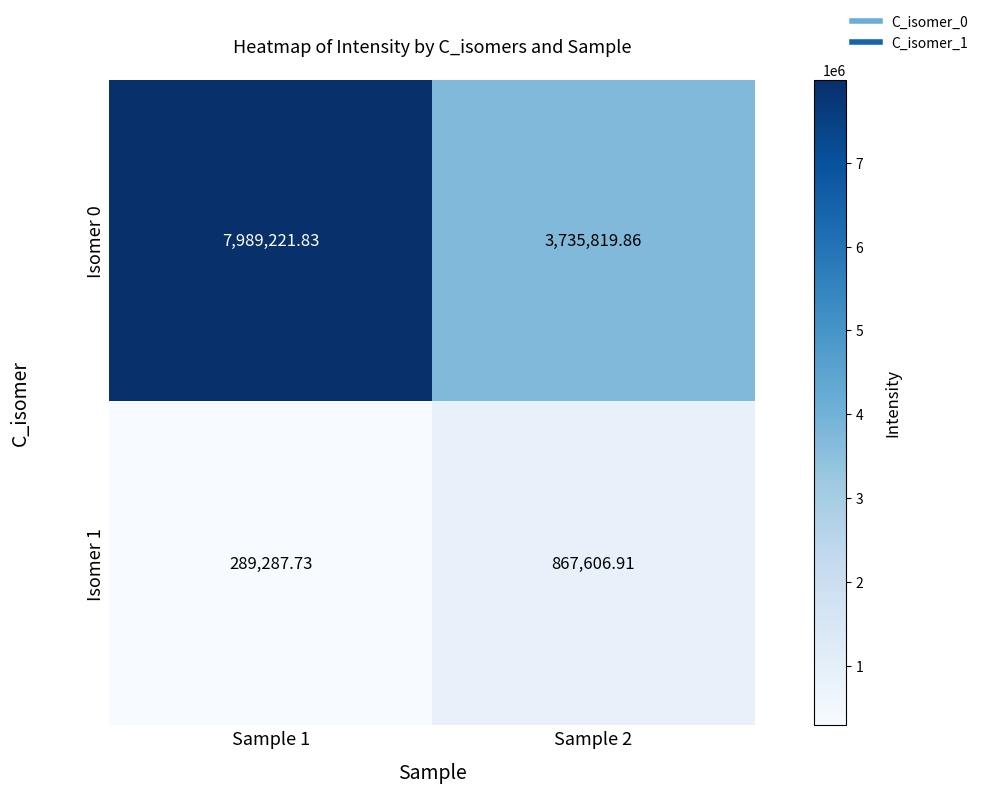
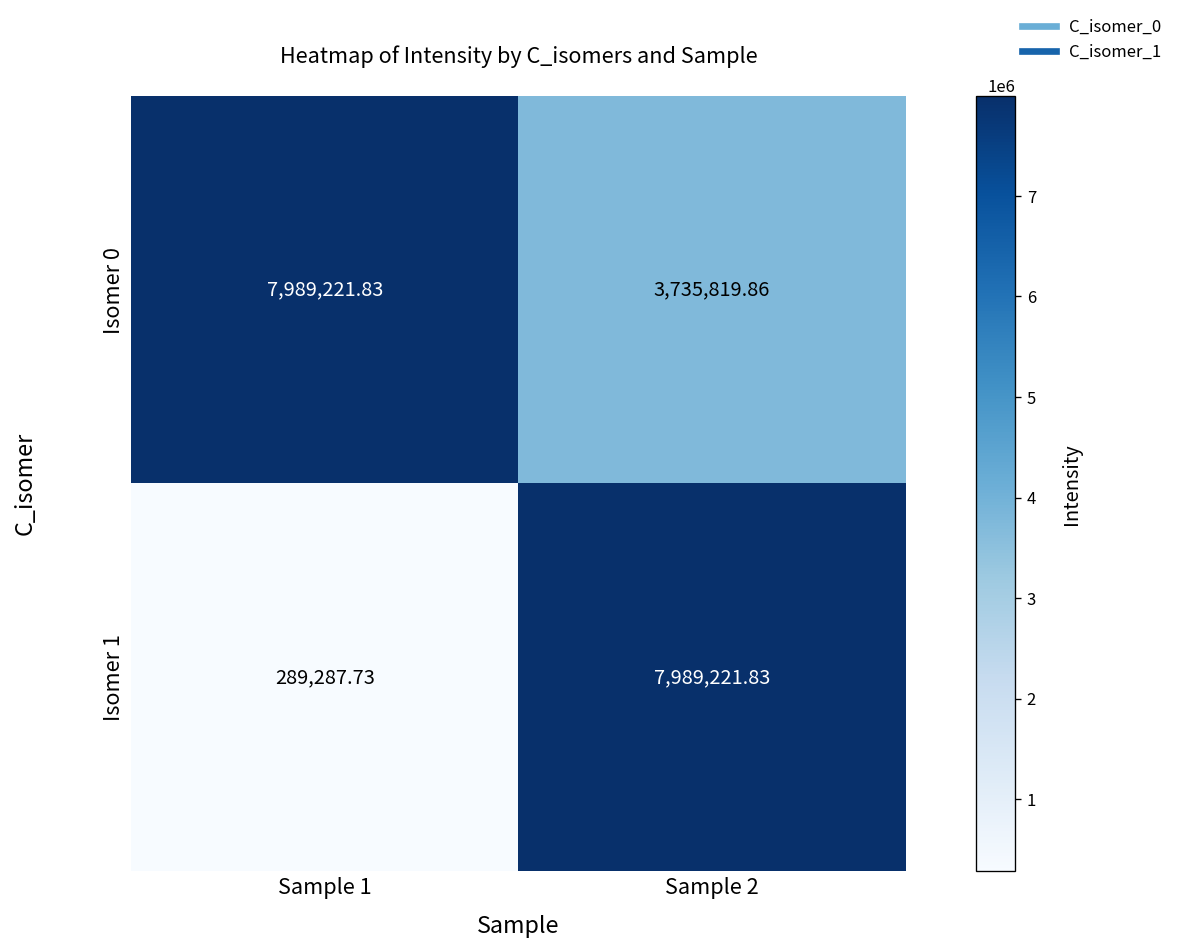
Isomer 1, Sample 2: 867,606.91 -> 7,989,221.83
